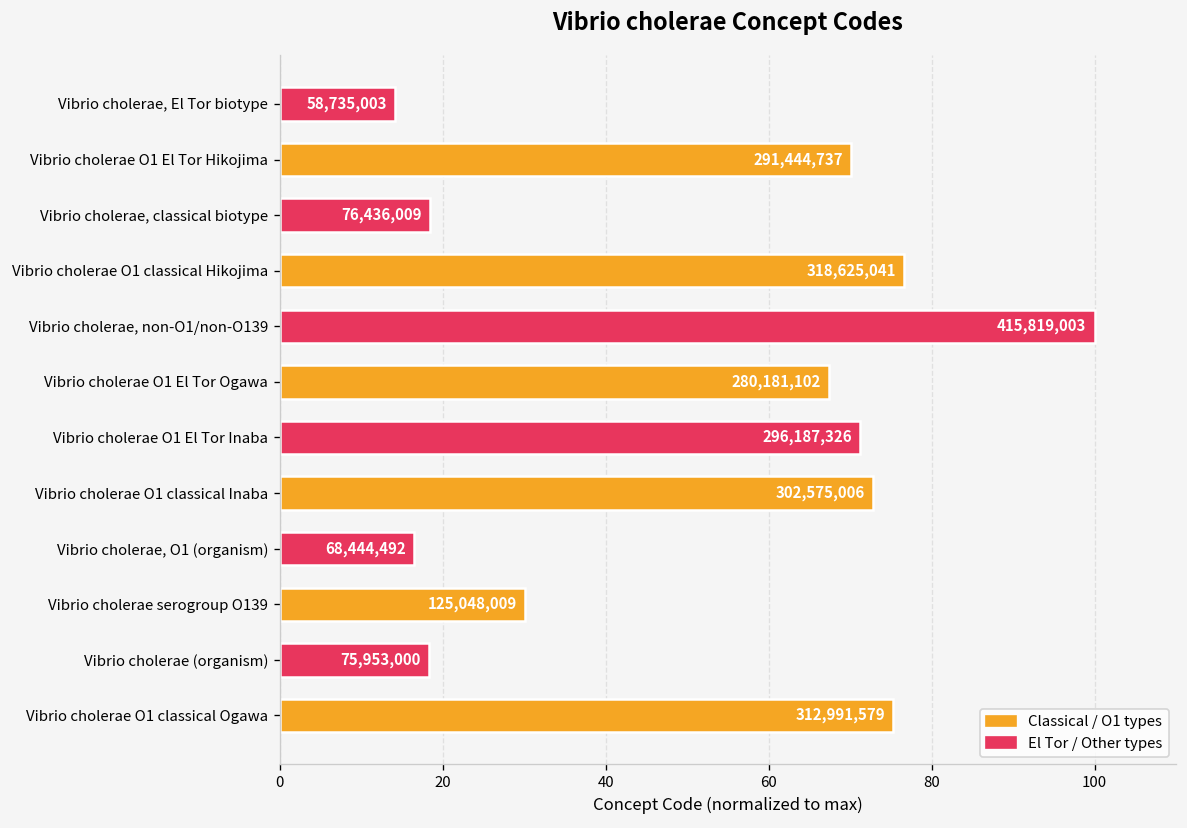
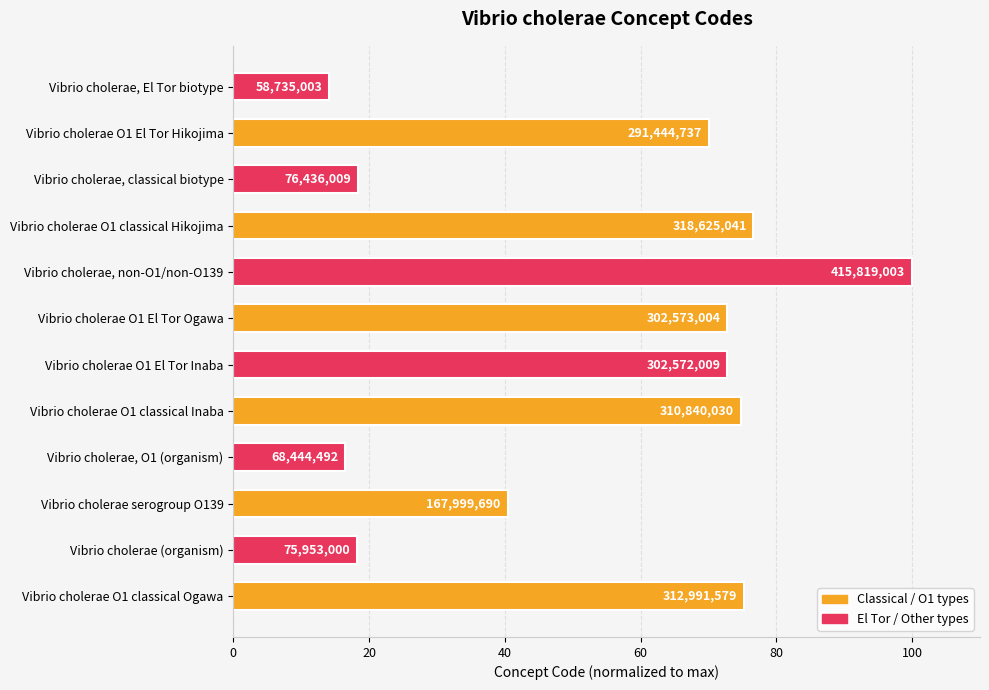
Vibrio cholerae O1 El Tor Ogawa: 280,181,102 -> 302,573,004
Vibrio cholerae O1 El Tor Inaba: 296,187,326 -> 302,572,009
Vibrio cholerae O1 classical Inaba: 302,575,006 -> 310,840,030
Vibrio cholerae serogroup O139: 125,048,009 -> 167,999,690
